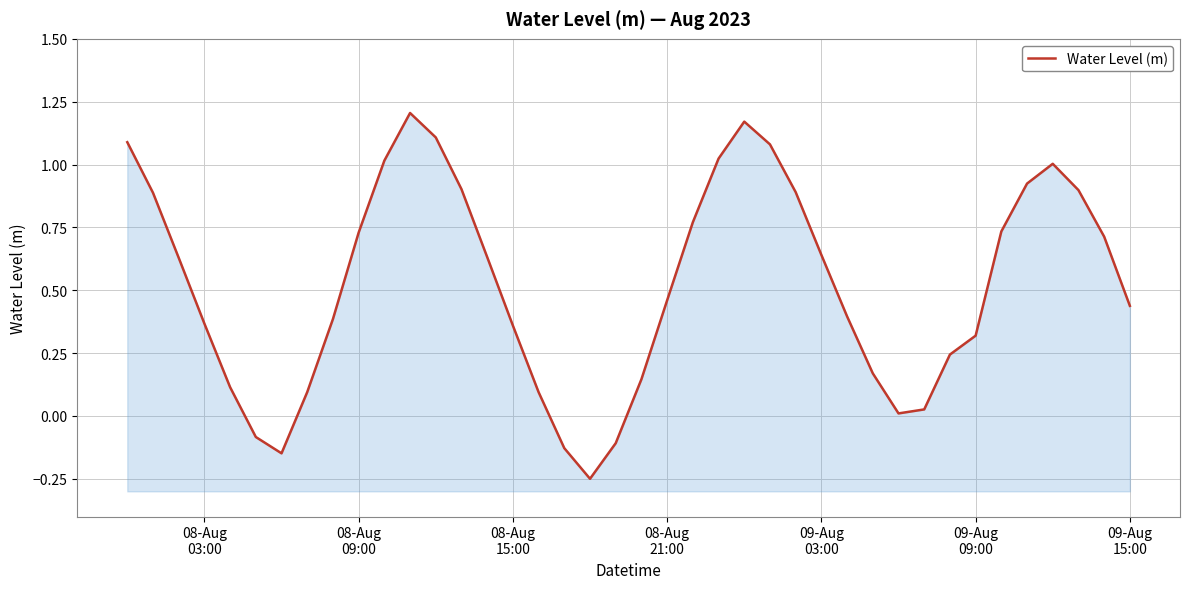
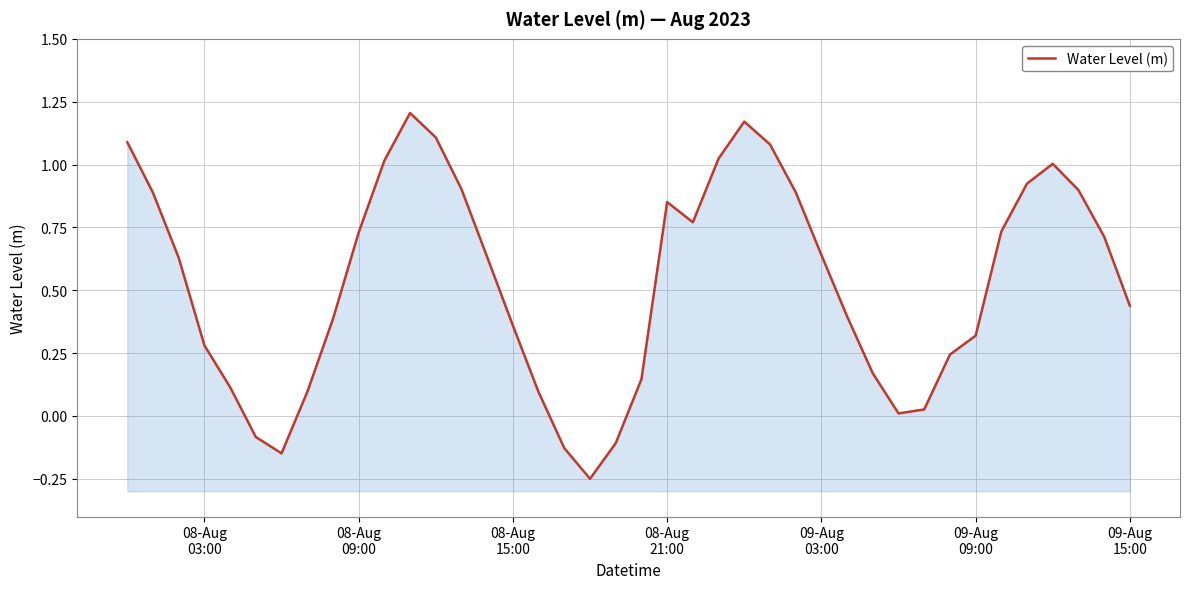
08-Aug 03:00: 0.37 -> 0.28
08-Aug 21:00: 0.46 -> 0.85
